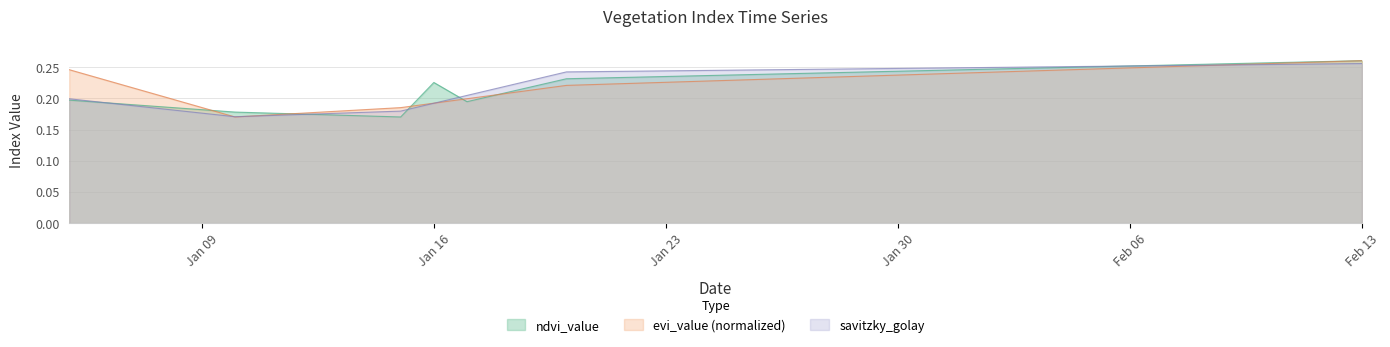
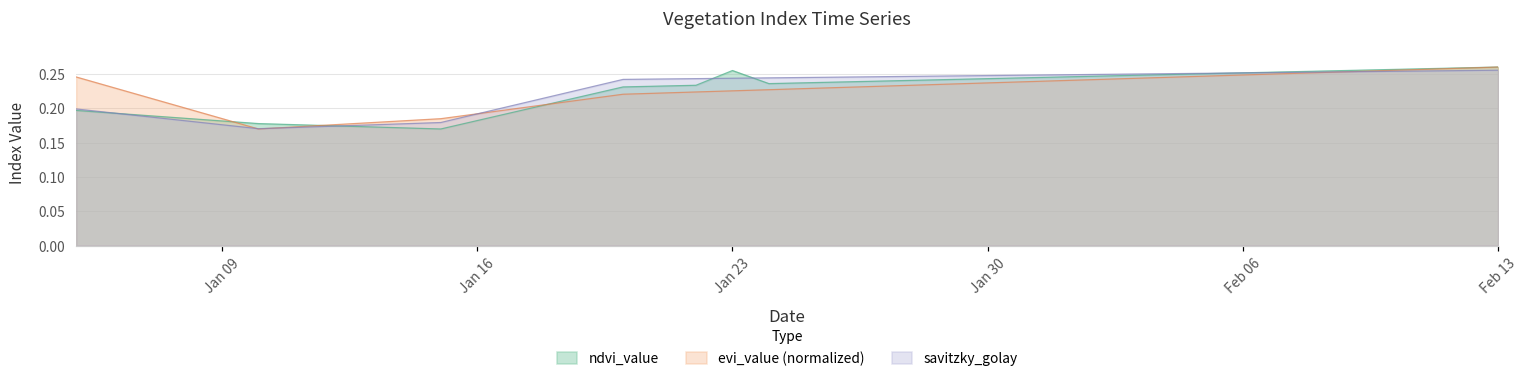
ndvi_value, Jan 16: 0.23 -> 0.18
ndvi_value, Jan 23: 0.23 -> 0.26
